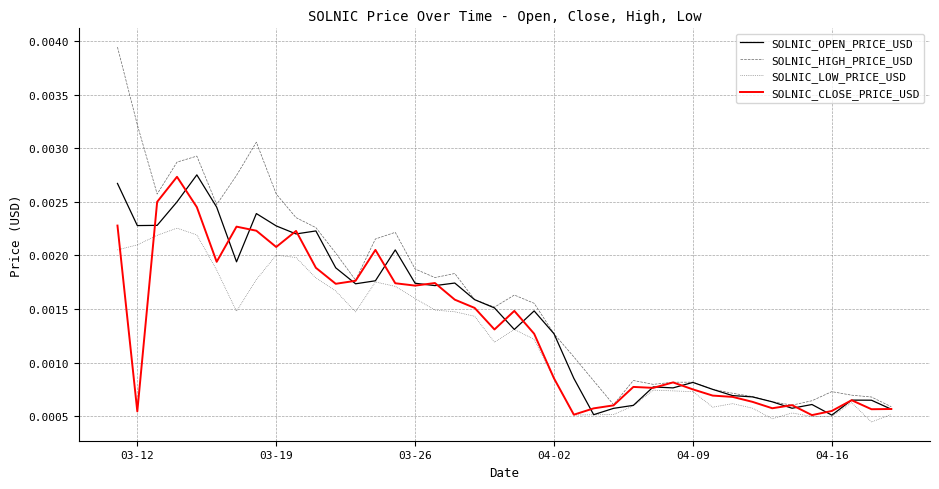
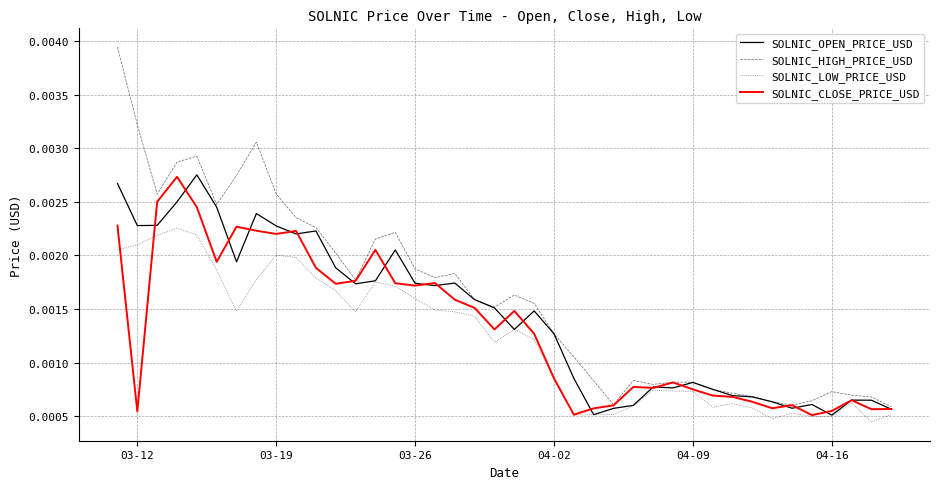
SOLNIC_CLOSE_PRICE_USD, 03-19: 0.00208 -> 0.00220
